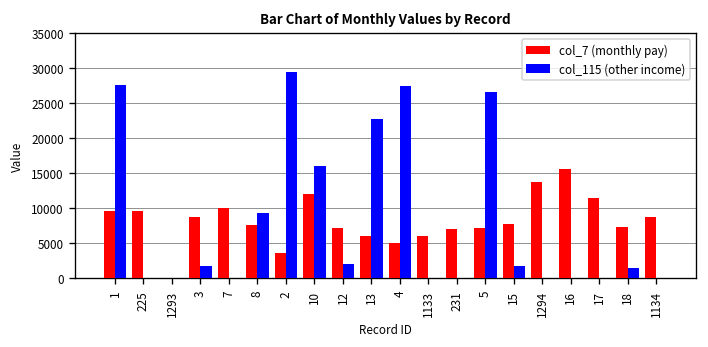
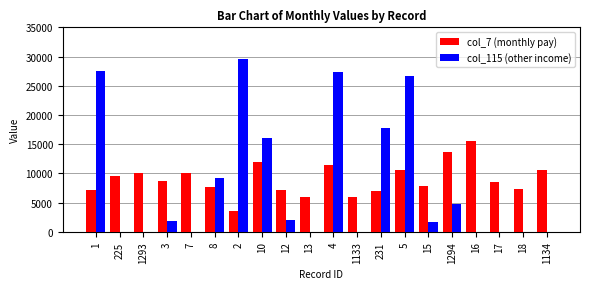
col_7 (monthly pay), 1: 10000 -> 7000
col_7 (monthly pay), 1293: 0 -> 10000
col_115 (other income), 13: 23000 -> 0
col_7 (monthly pay), 4: 5000 -> 11000
col_115 (other income), 231: 0 -> 18000
col_7 (monthly pay), 5: 7000 -> 10000
col_115 (other income), 1294: 0 -> 5000
col_7 (monthly pay), 17: 11000 -> 9000
col_115 (other income), 18: 2000 -> 0
col_7 (monthly pay), 1134: 9000 -> 10000
